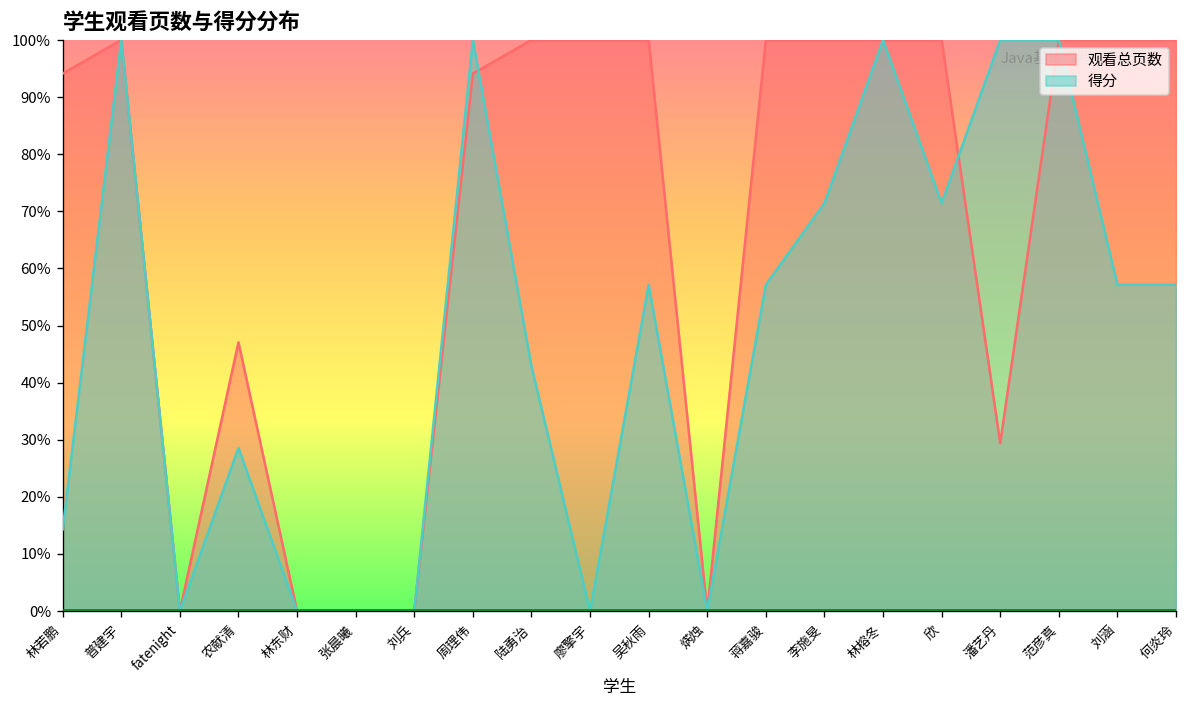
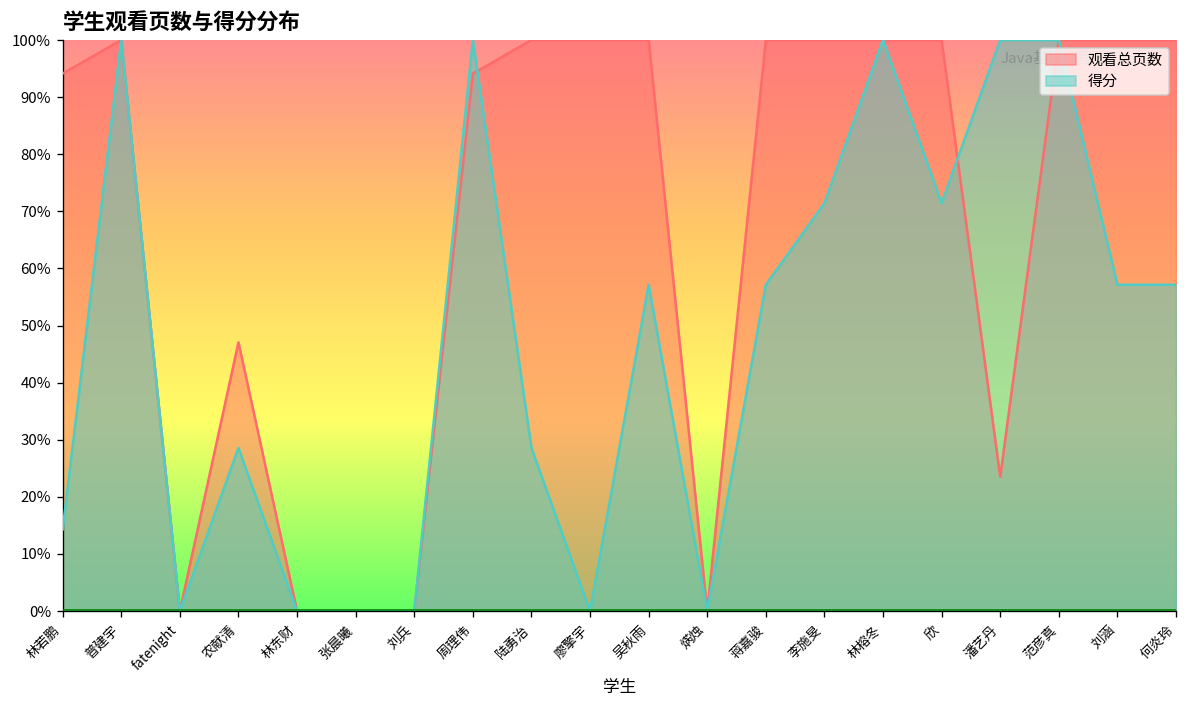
得分, 陆勇治: 43% -> 29%
观看总页数, 潘艺丹: 29% -> 24%
